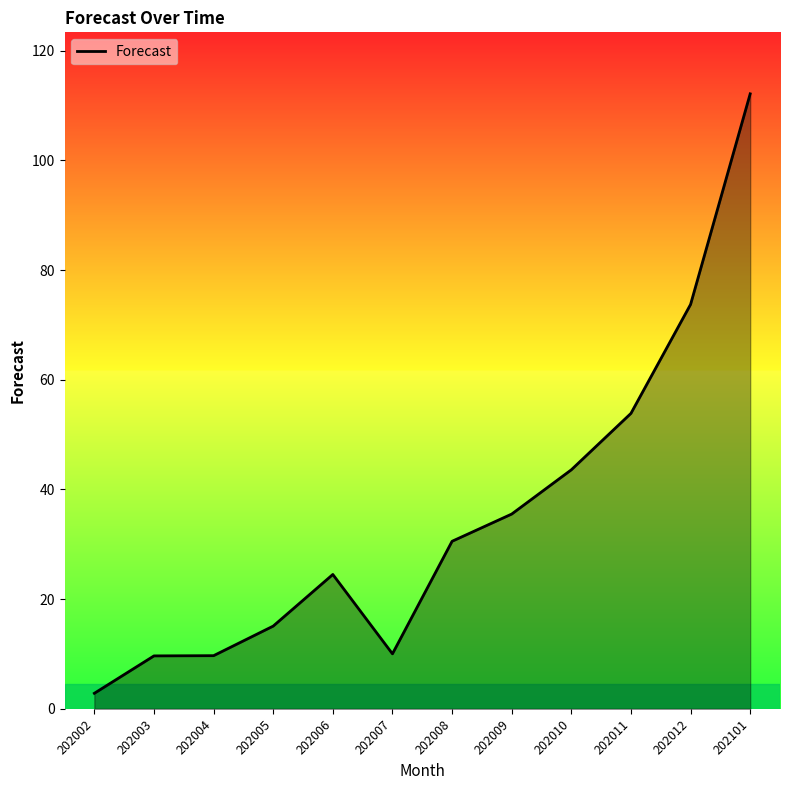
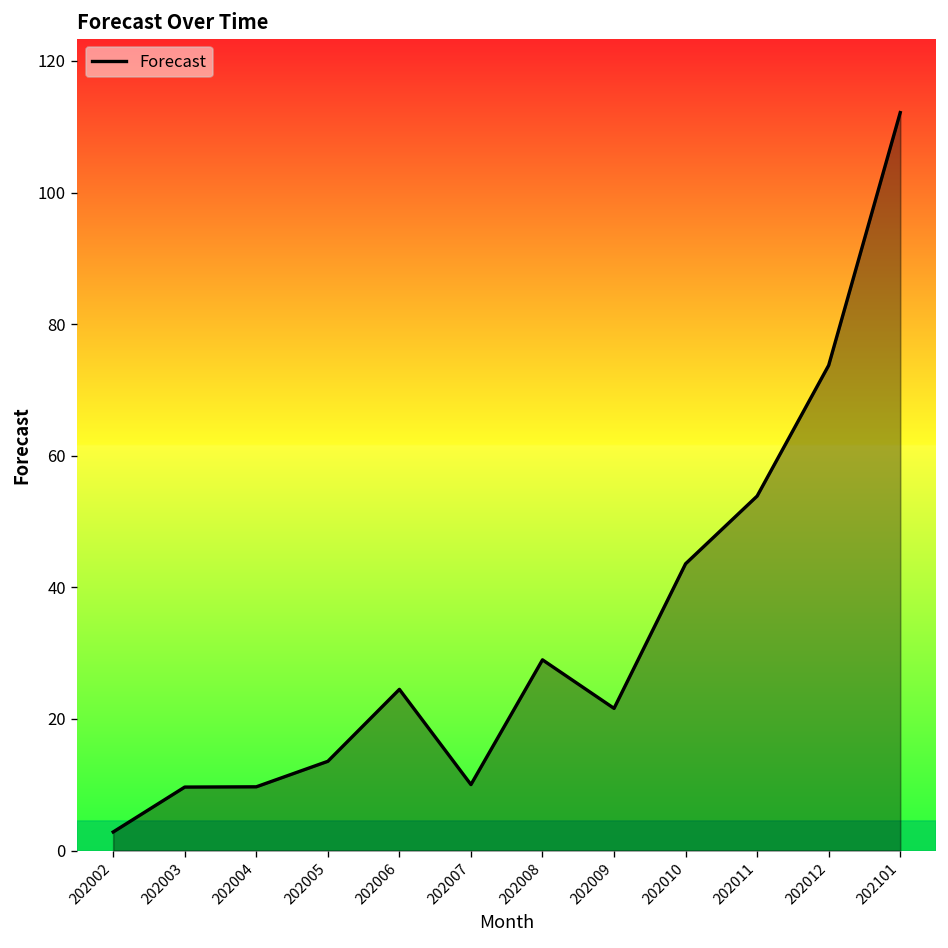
202005: 15 -> 14
202008: 31 -> 29
202009: 36 -> 22
